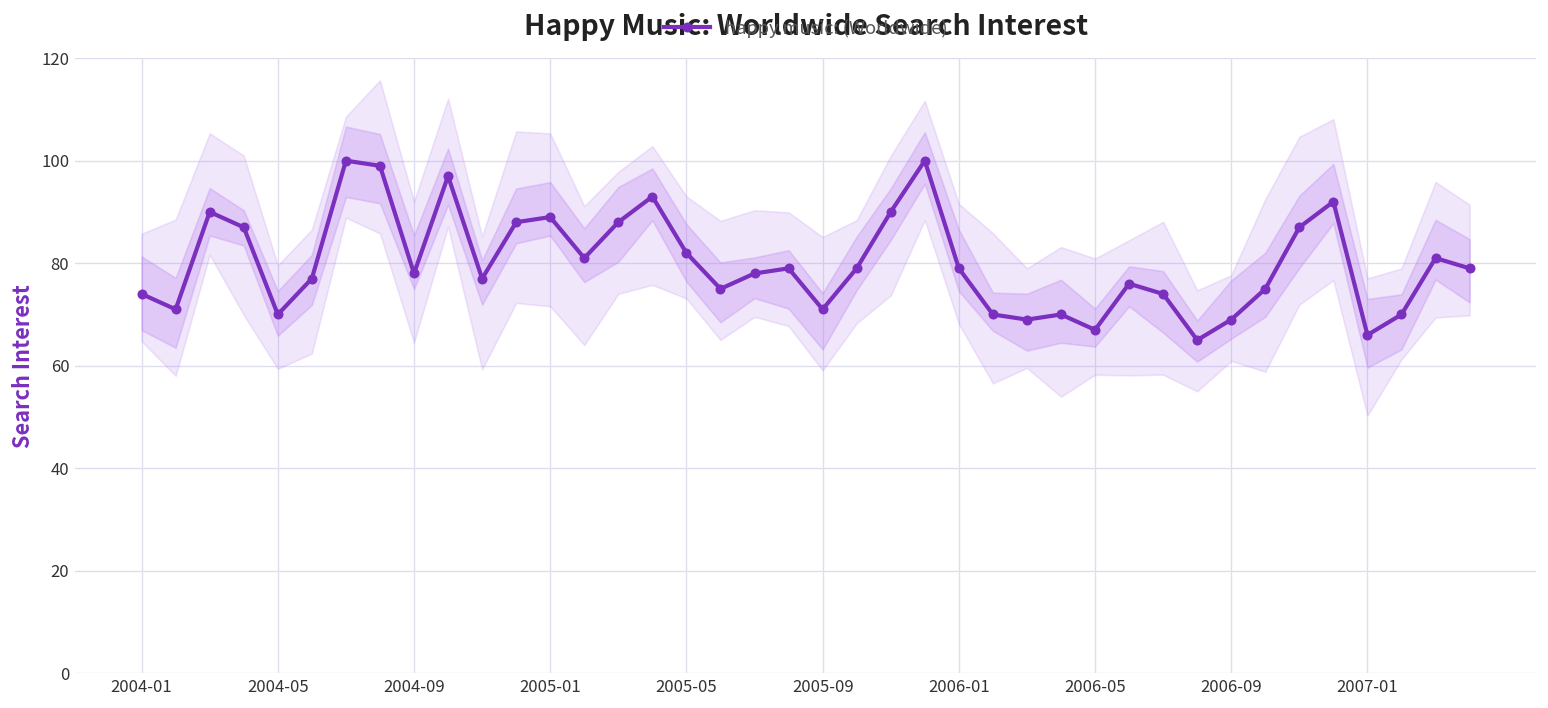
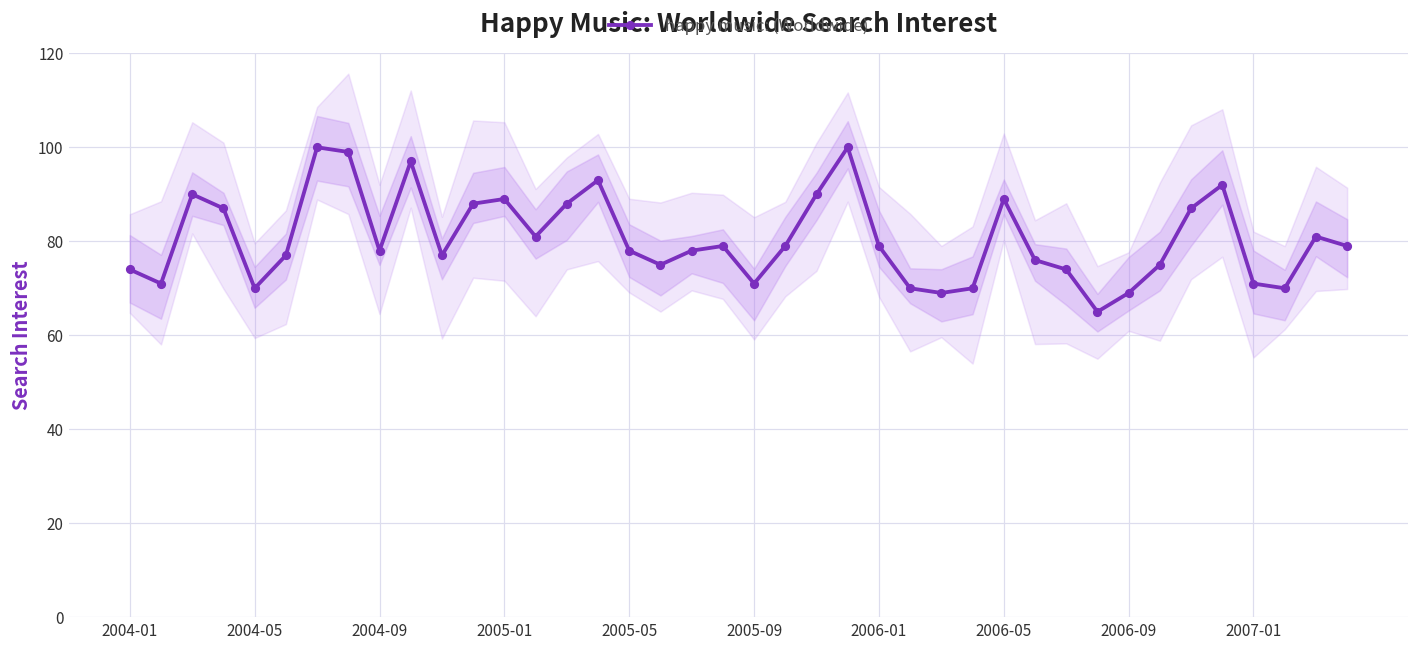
happy music: (Worldwide), 2005-05: 82 -> 78
happy music: (Worldwide), 2006-05: 67 -> 89
happy music: (Worldwide), 2007-01: 66 -> 71
